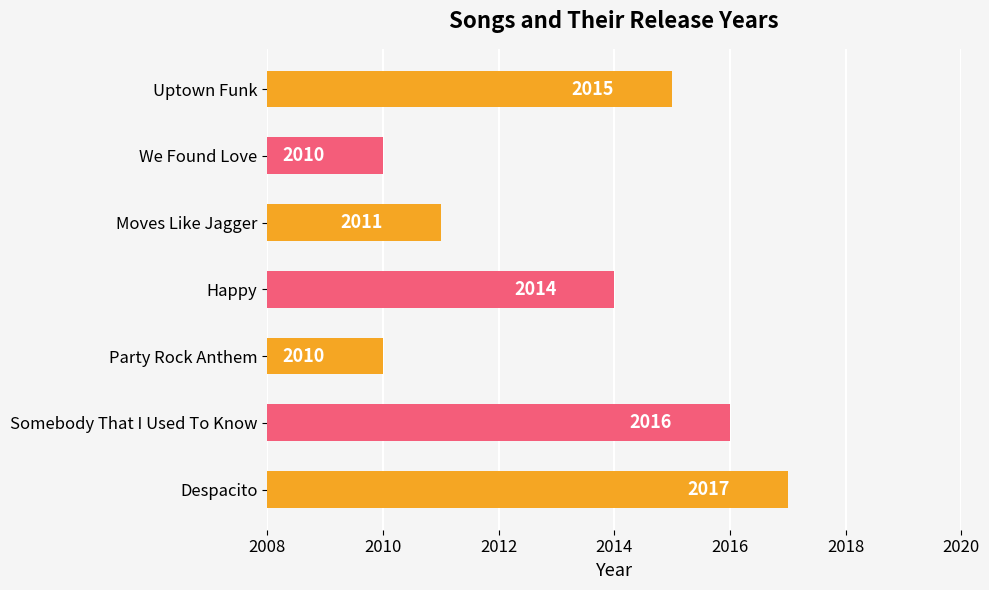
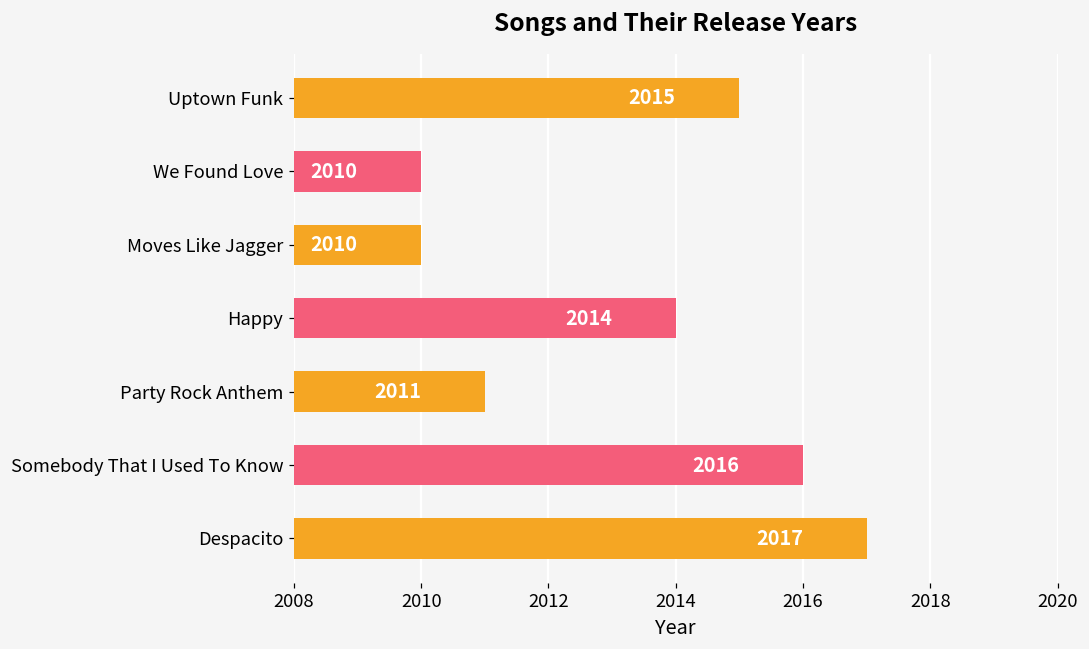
Moves Like Jagger: 2011 -> 2010
Party Rock Anthem: 2010 -> 2011
